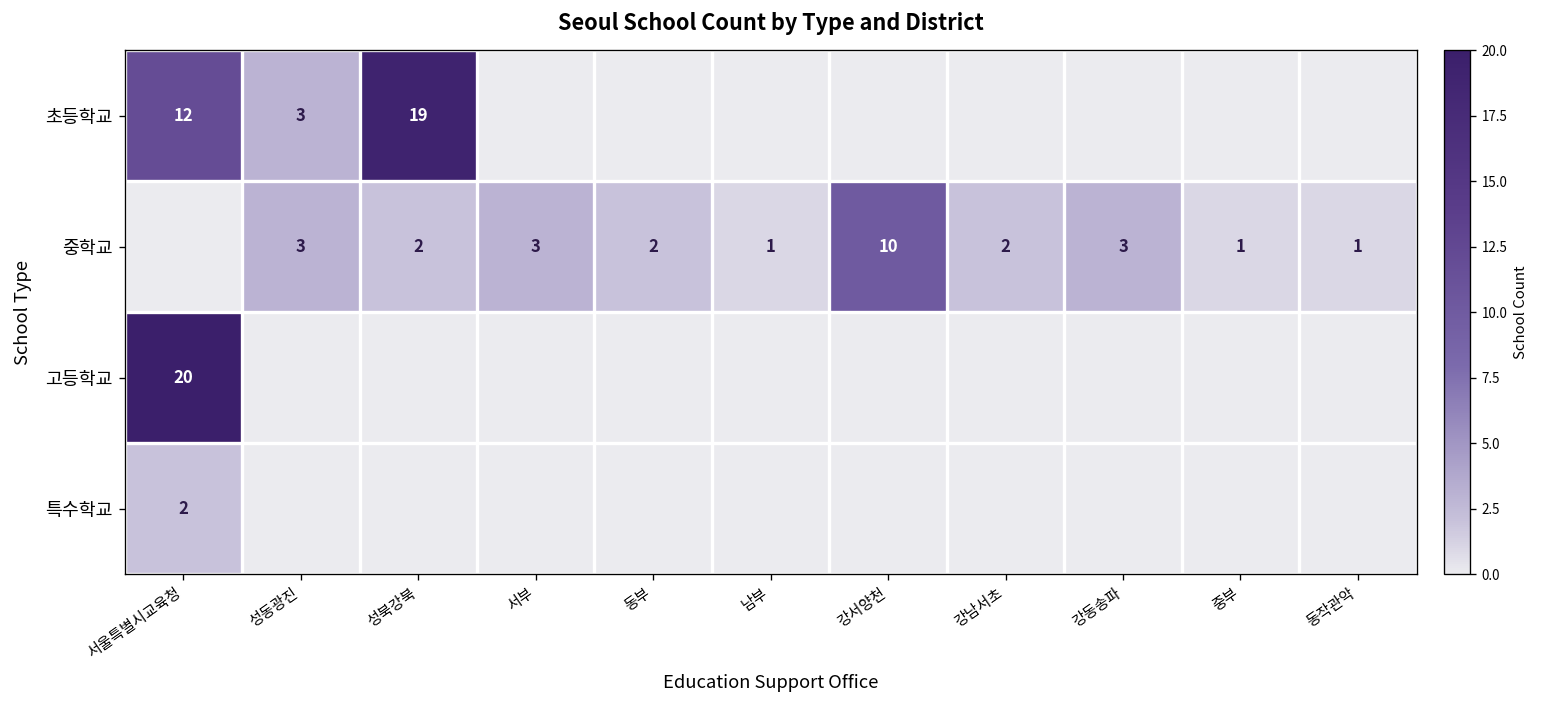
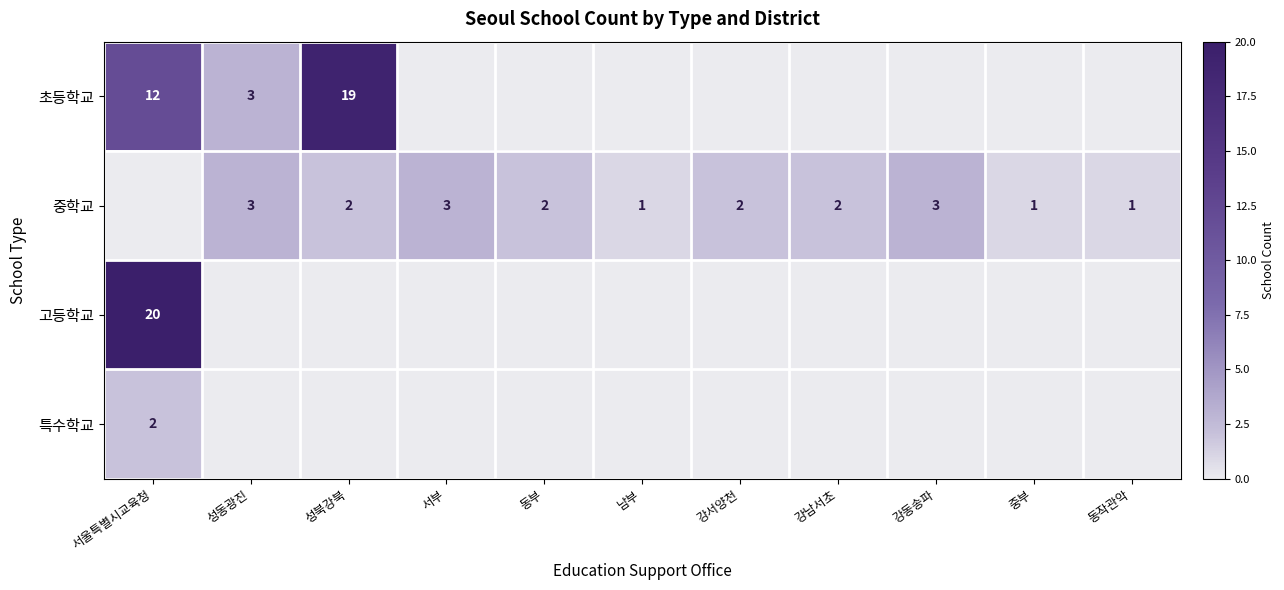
중학교, 강서양천: 10 -> 2
